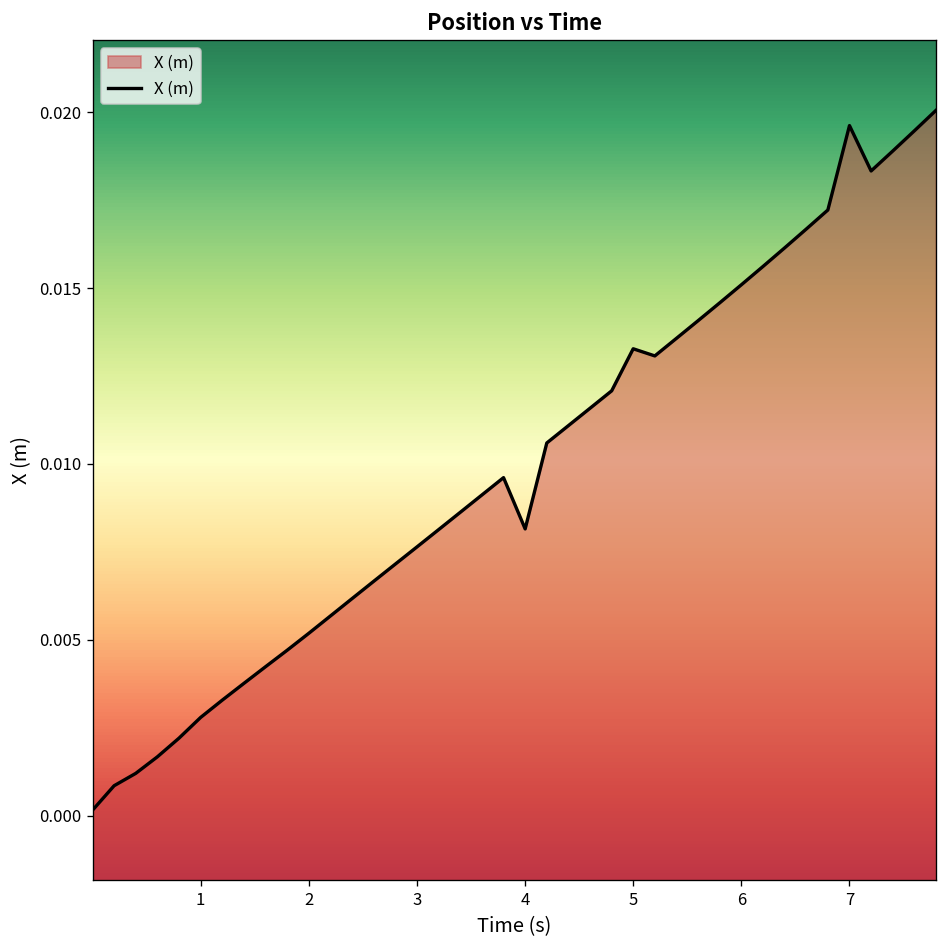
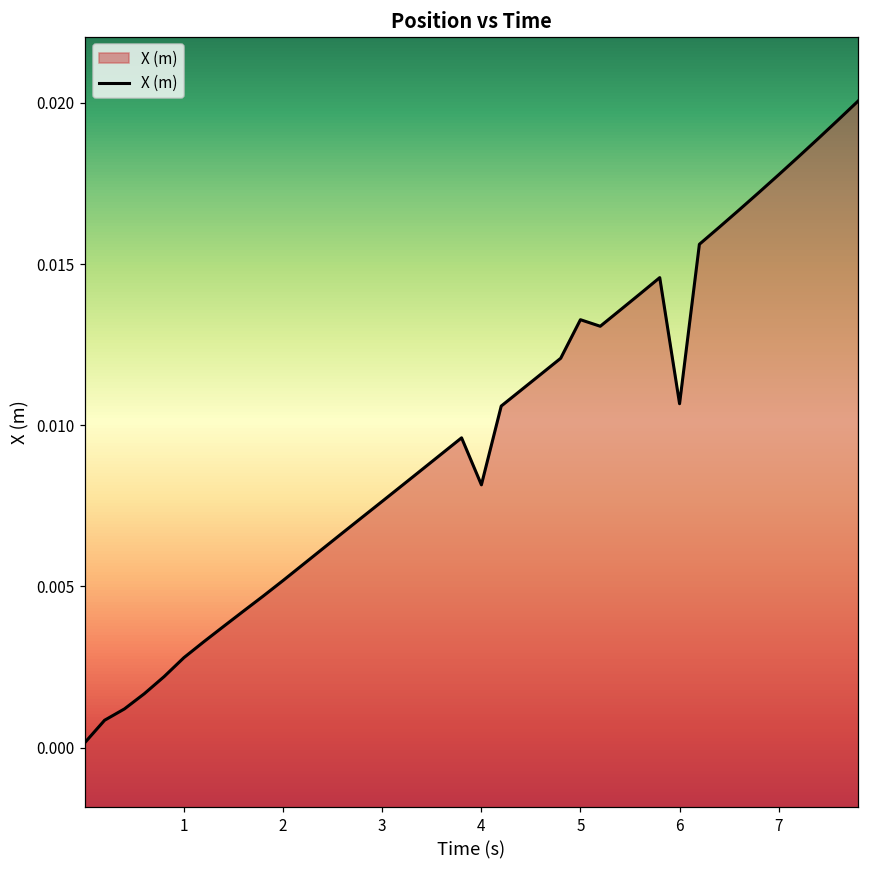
6: 0.0151 -> 0.0107
7: 0.0196 -> 0.0178
